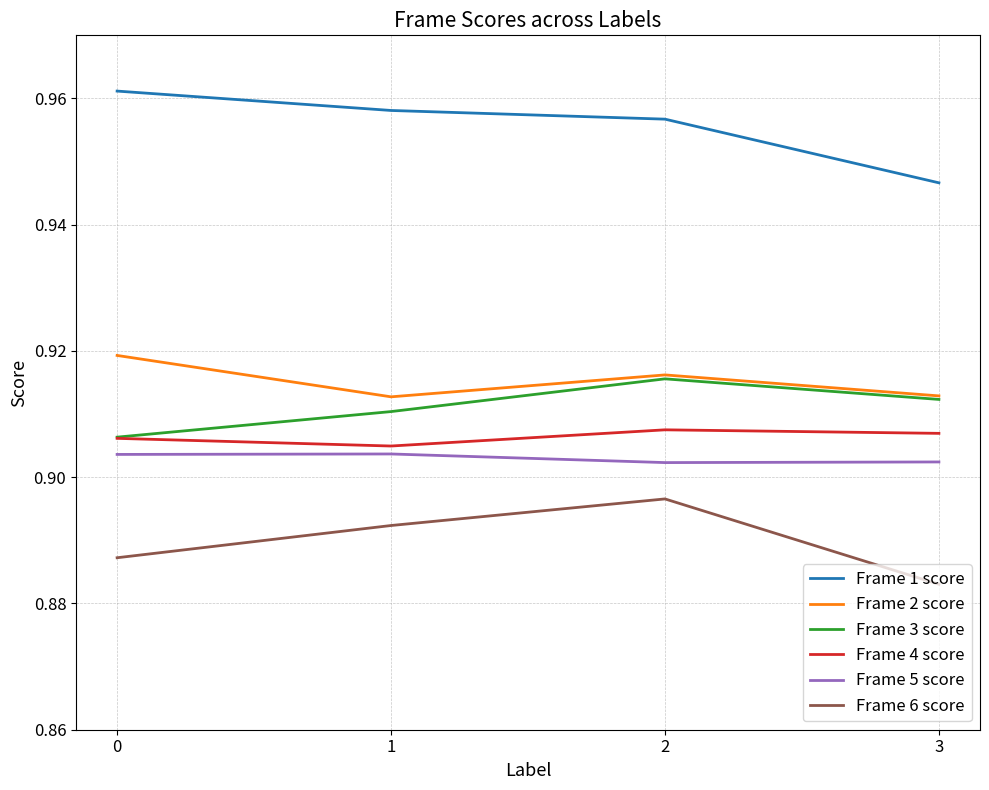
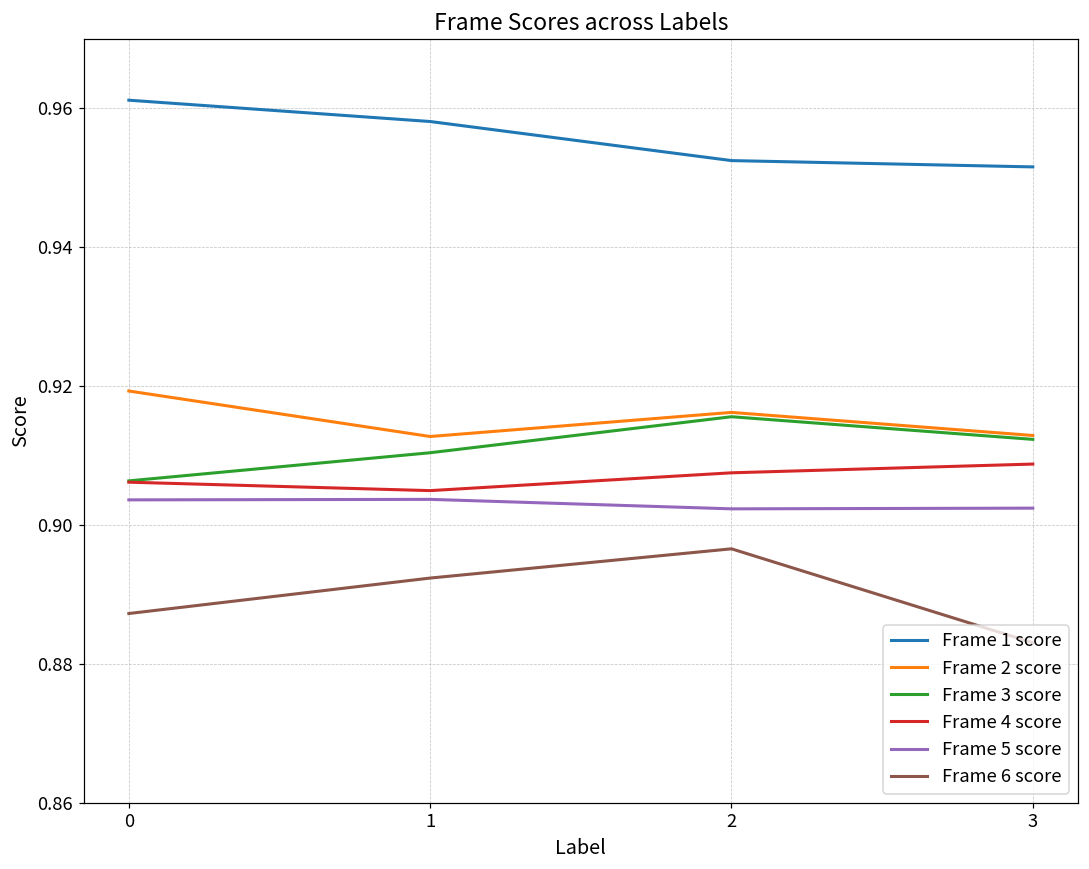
Frame 1 score, 2: 0.957 -> 0.952
Frame 1 score, 3: 0.947 -> 0.952
Frame 4 score, 3: 0.907 -> 0.909
